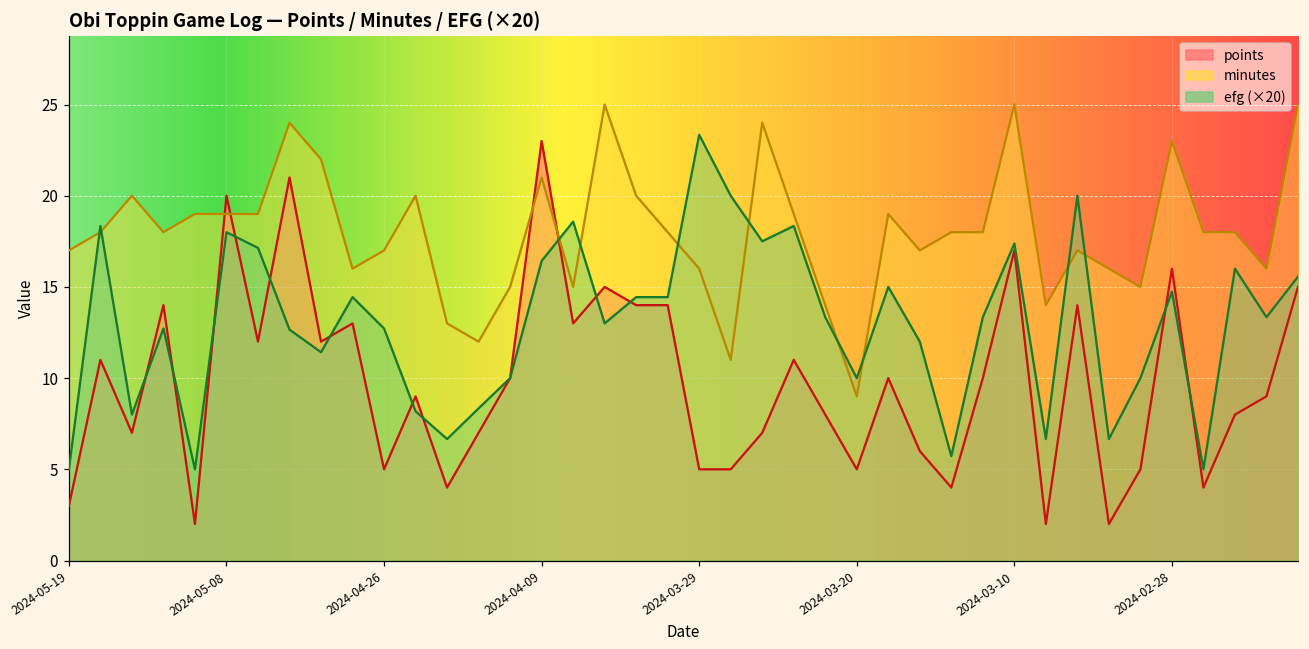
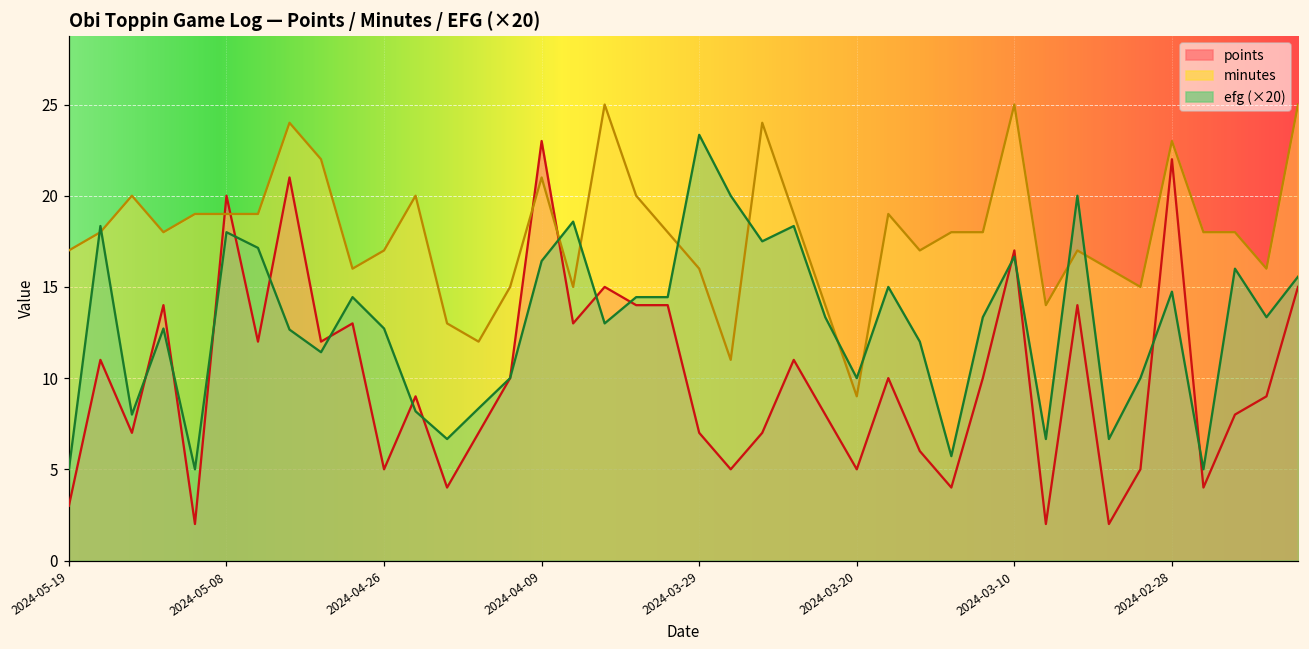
points, 2024-03-29: 5 -> 7
efg (×20), 2024-03-10: 17.4 -> 16.7
points, 2024-02-28: 16 -> 22
